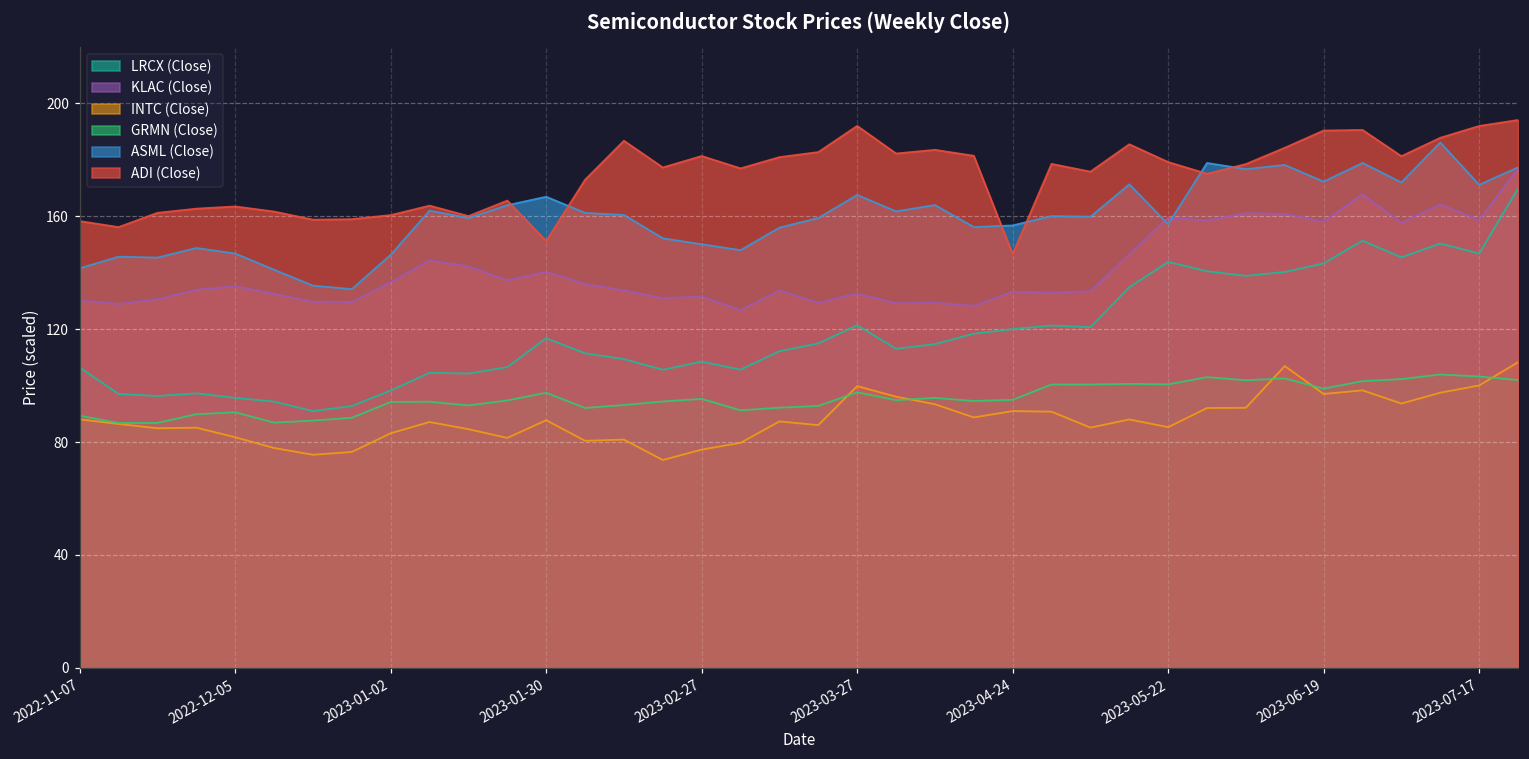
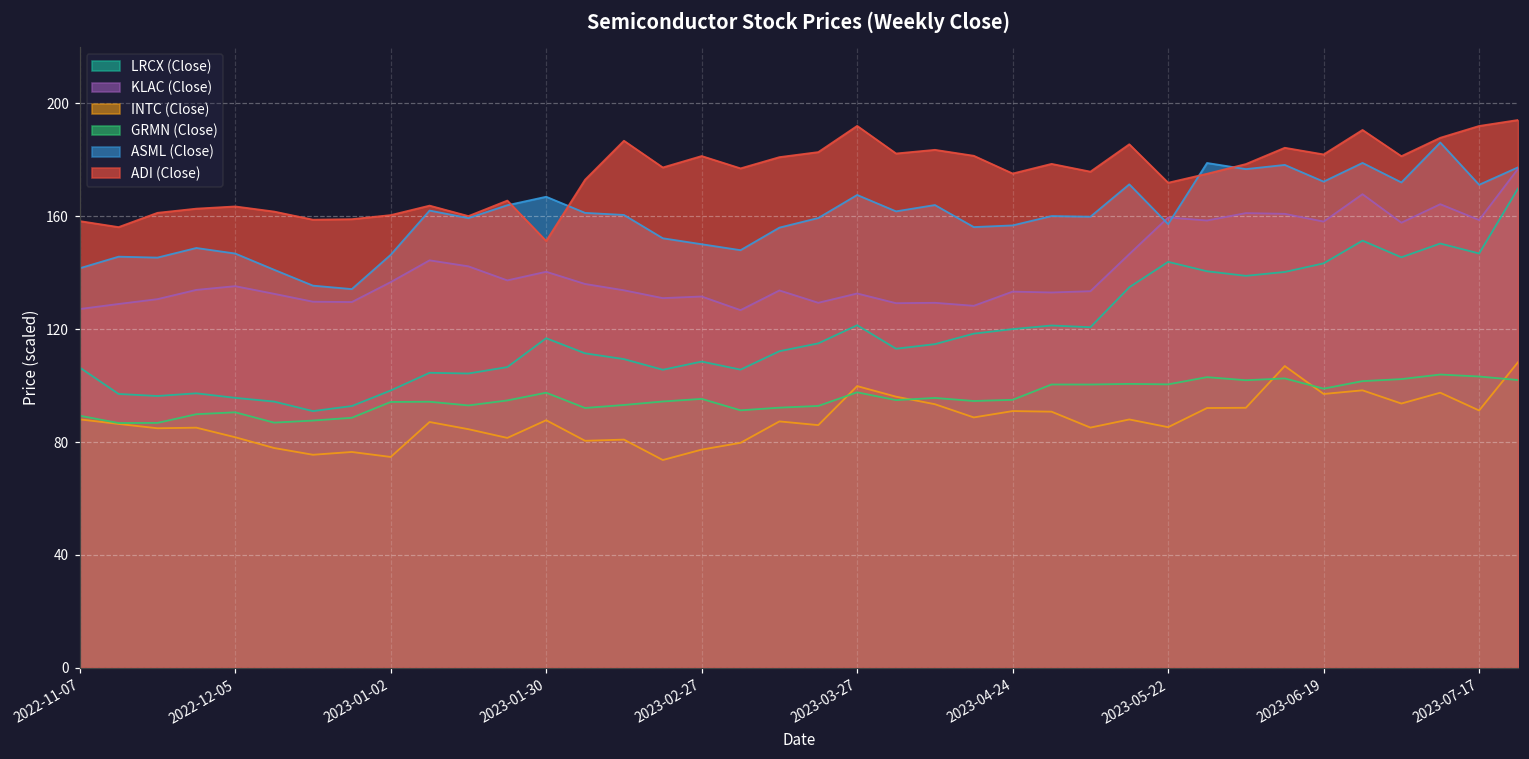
KLAC (Close), 2022-11-07: 130 -> 127
INTC (Close), 2023-01-02: 83 -> 75
ADI (Close), 2023-04-24: 147 -> 175
ADI (Close), 2023-05-22: 179 -> 172
ADI (Close), 2023-06-19: 190 -> 182
INTC (Close), 2023-07-17: 100 -> 91
